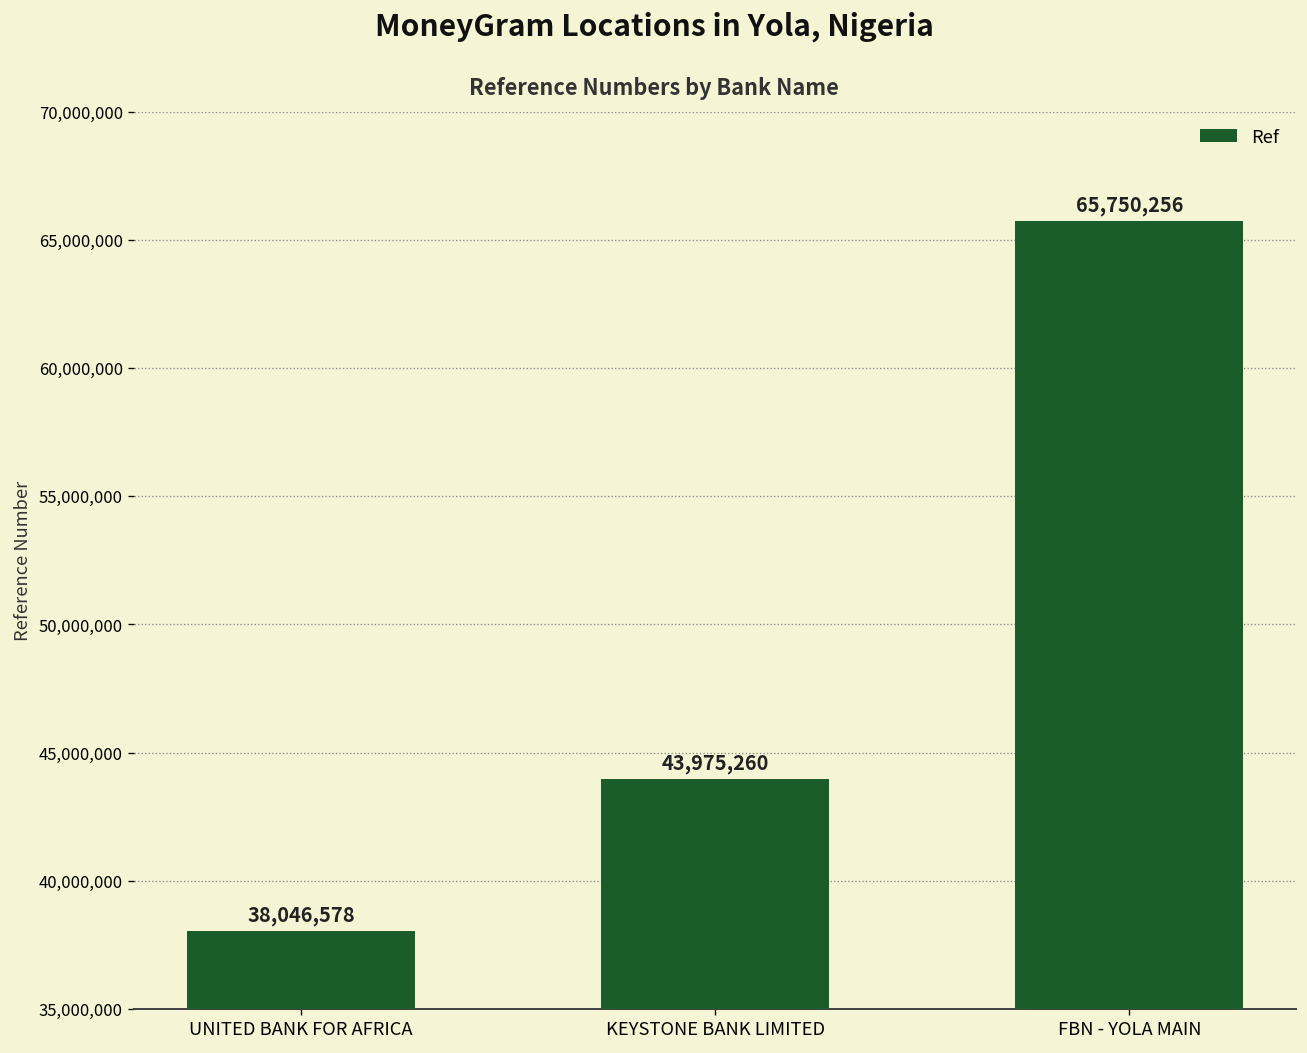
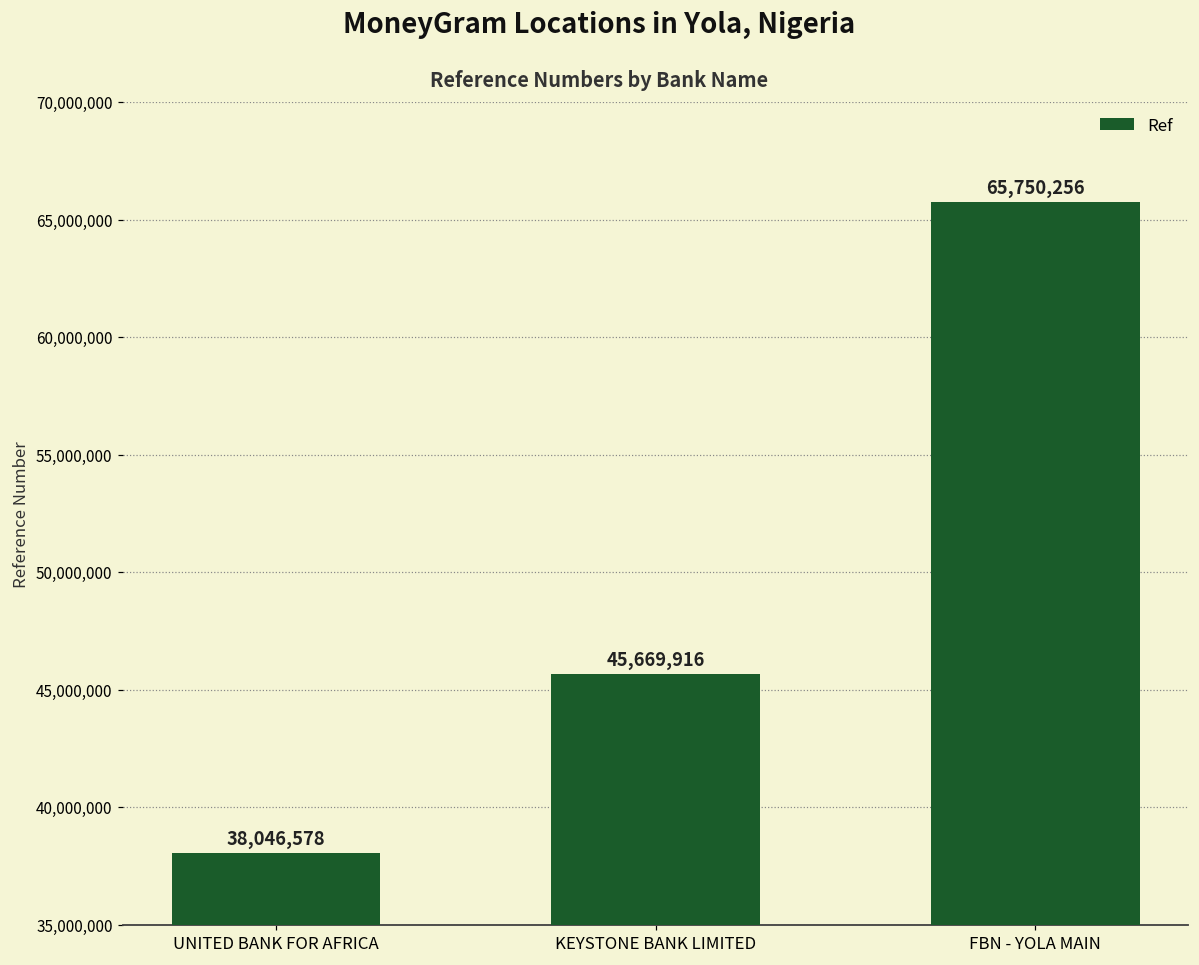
KEYSTONE BANK LIMITED: 43,975,260 -> 45,669,916
